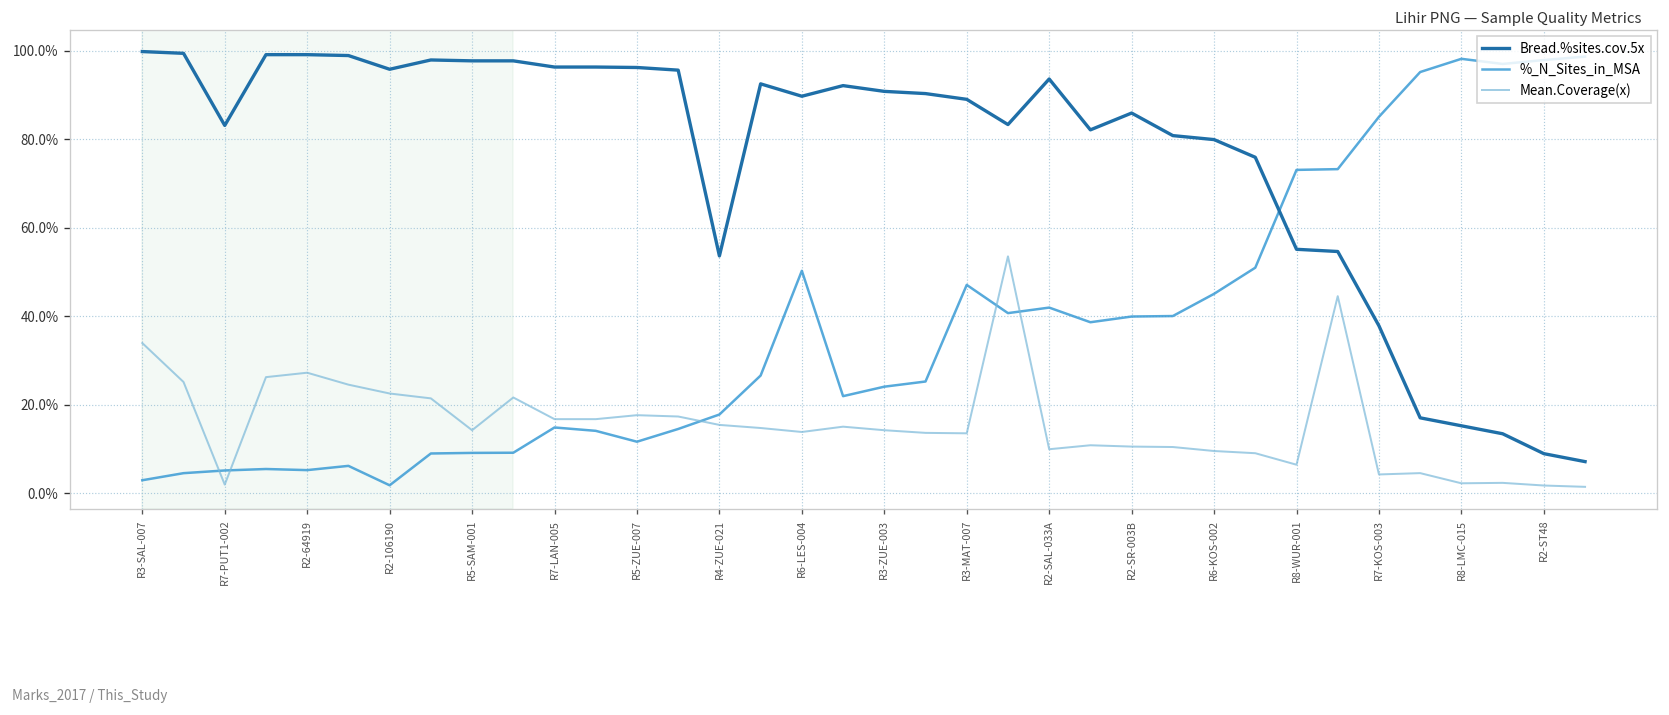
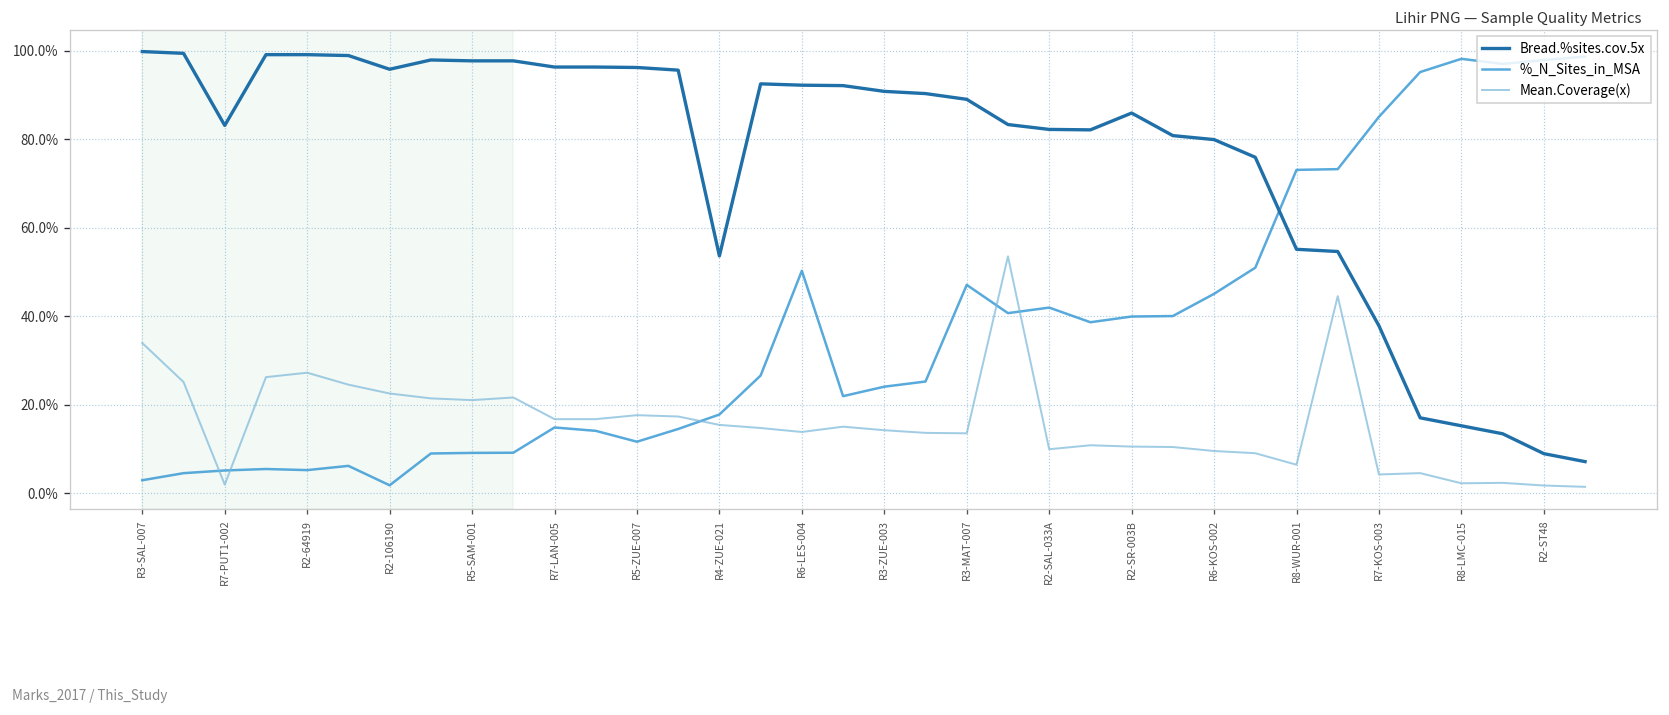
Mean.Coverage(x), R5-SAM-001: 14% -> 21%
Bread.%sites.cov.5x, R6-LES-004: 90% -> 92%
Bread.%sites.cov.5x, R2-SAL-033A: 94% -> 82%
